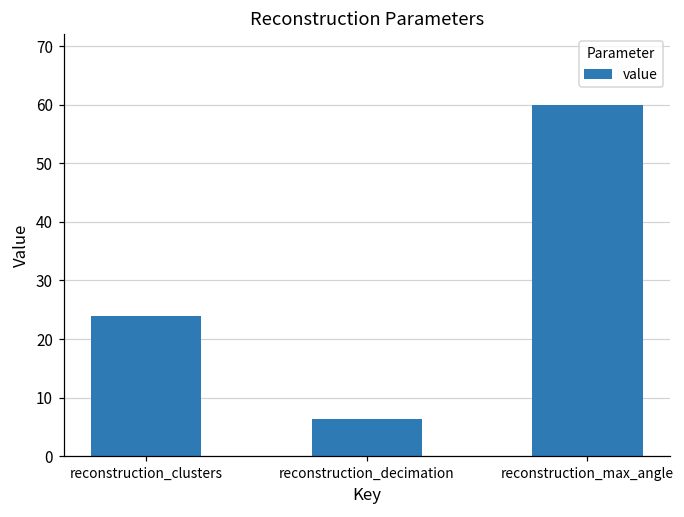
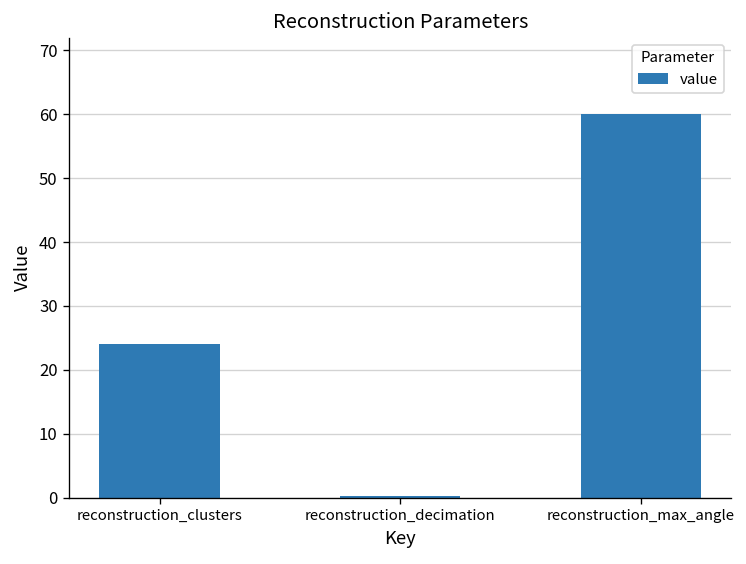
reconstruction_decimation: 6 -> 0
